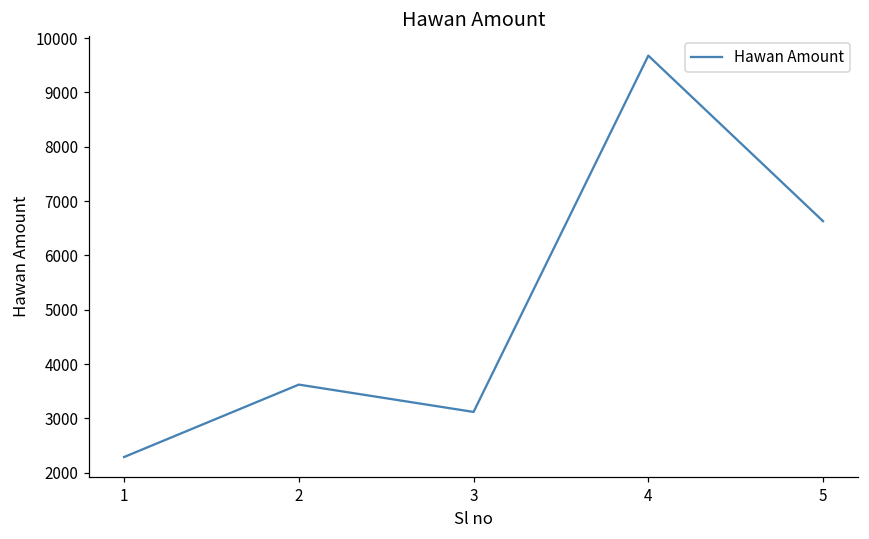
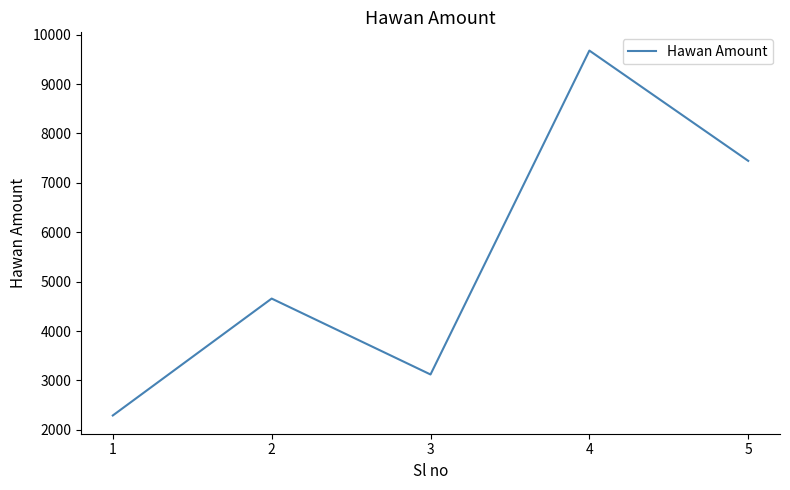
2: 3600 -> 4700
5: 6600 -> 7400
